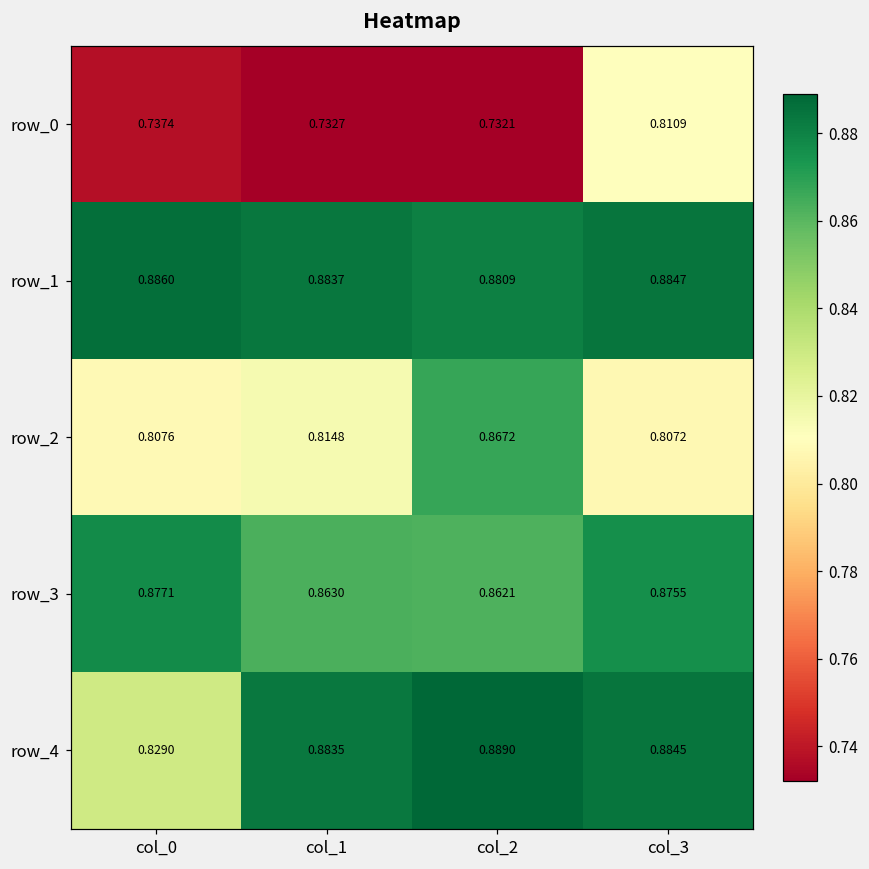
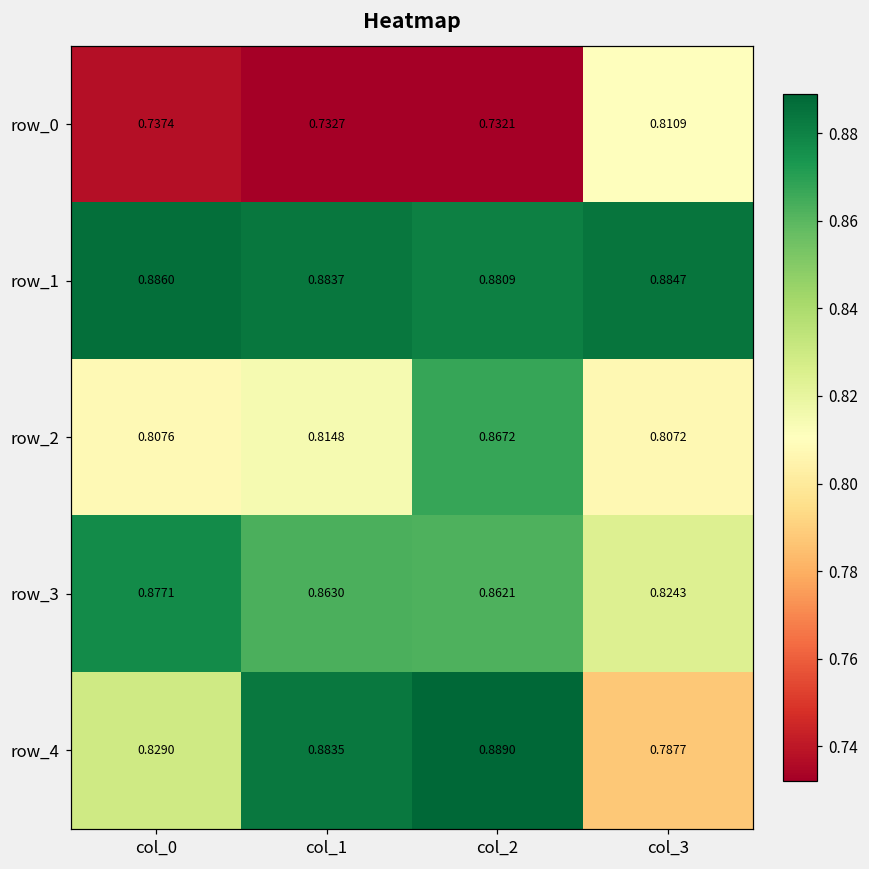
row_3, col_3: 0.8755 -> 0.8243
row_4, col_3: 0.8845 -> 0.7877
